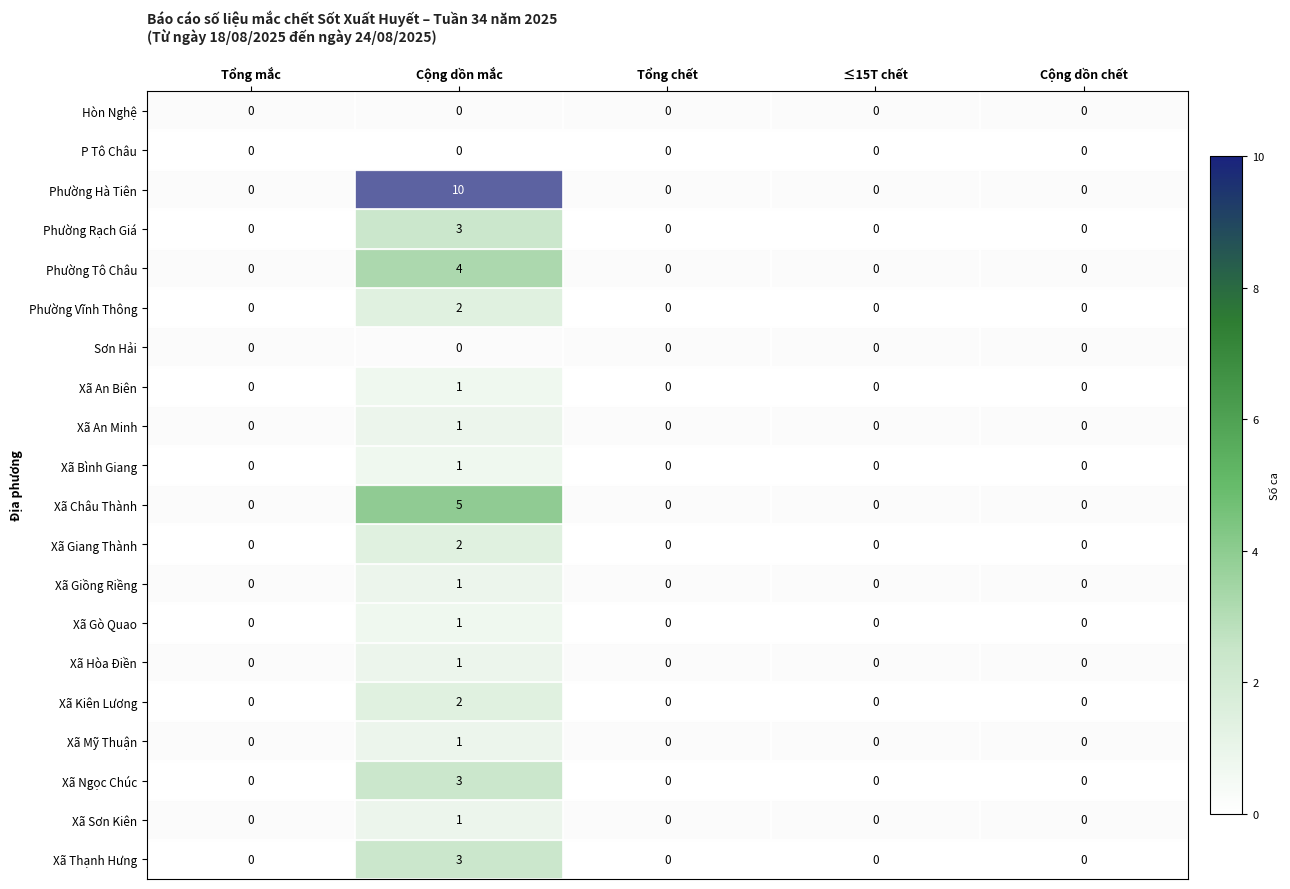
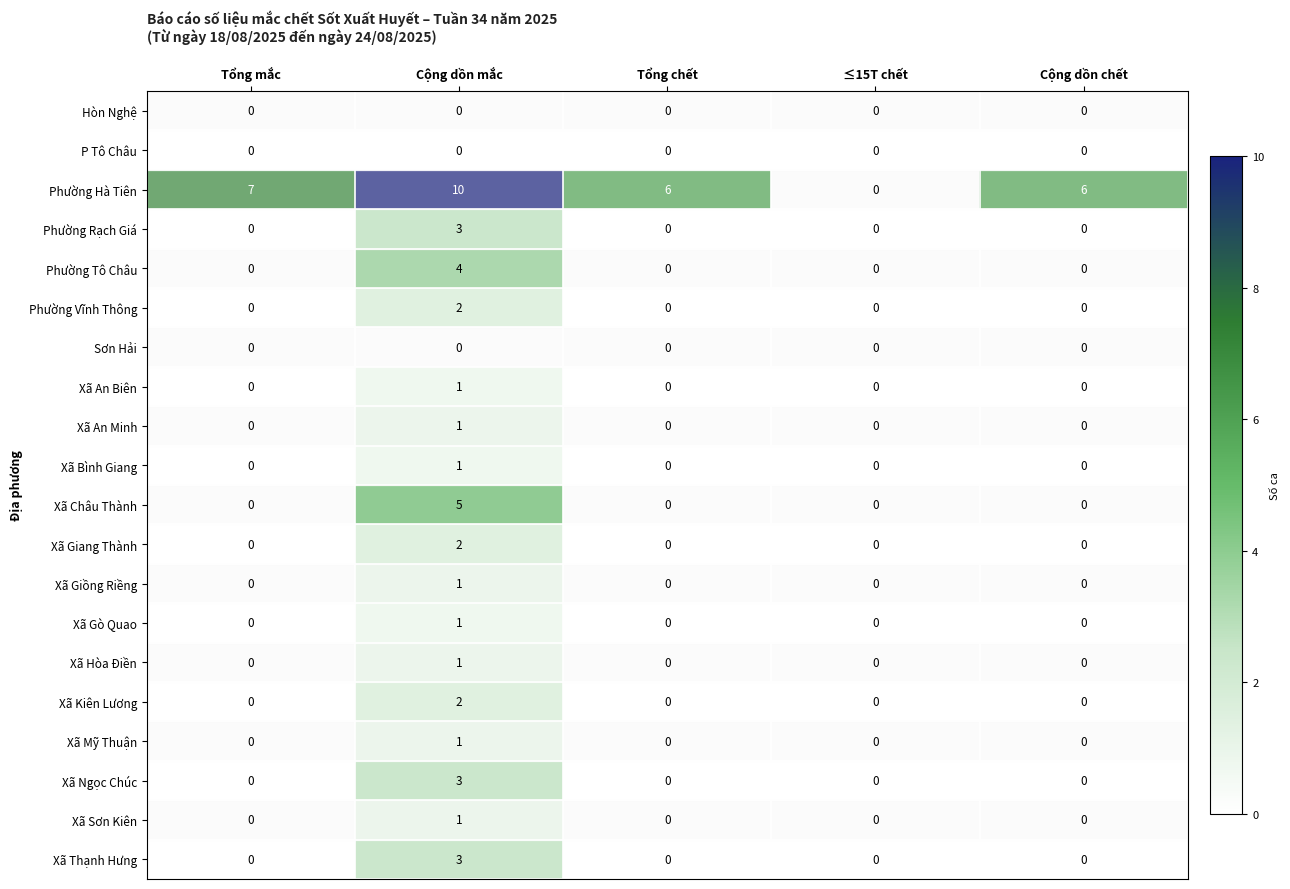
Phường Hà Tiên, Tổng mắc: 0 -> 7
Phường Hà Tiên, Tổng chết: 0 -> 6
Phường Hà Tiên, Cộng dồn chết: 0 -> 6
